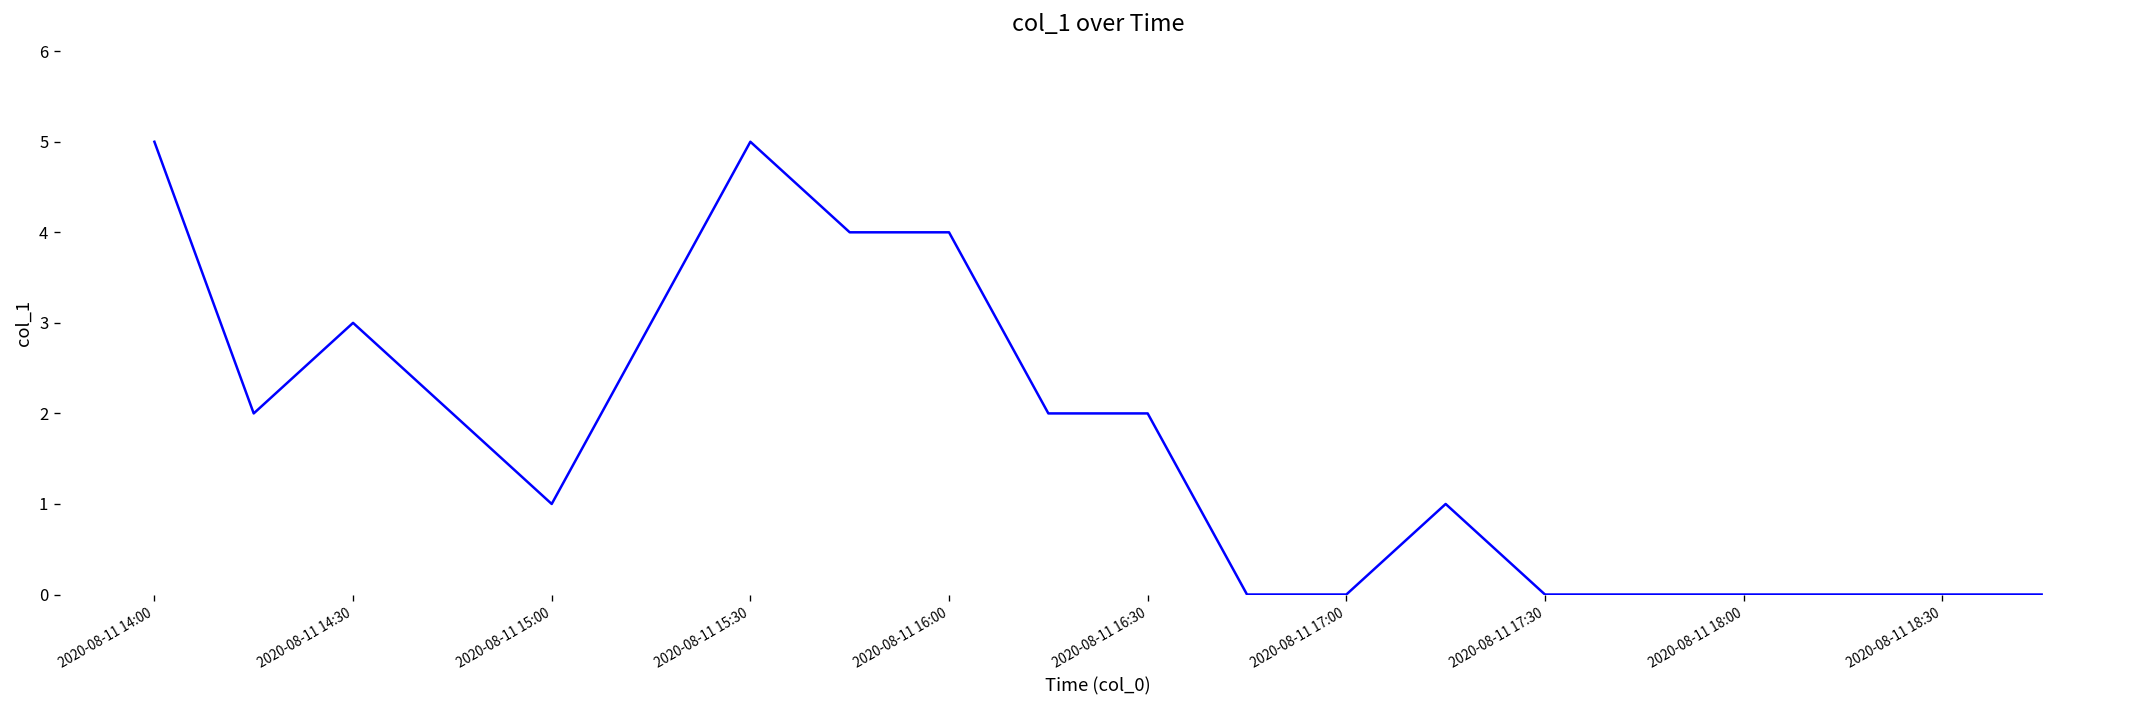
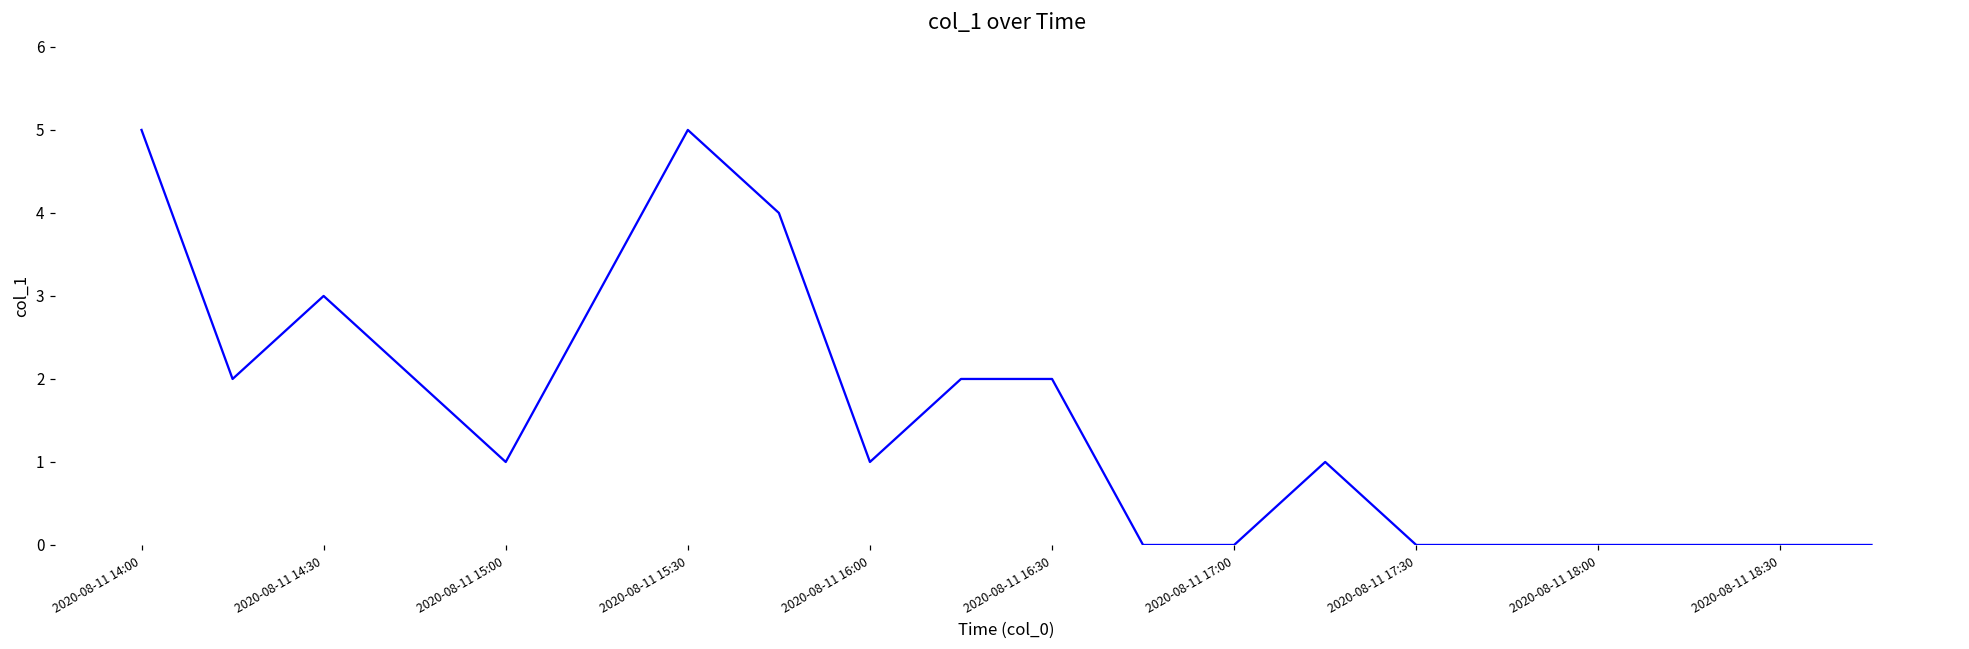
2020-08-11 16:00: 4 -> 1
